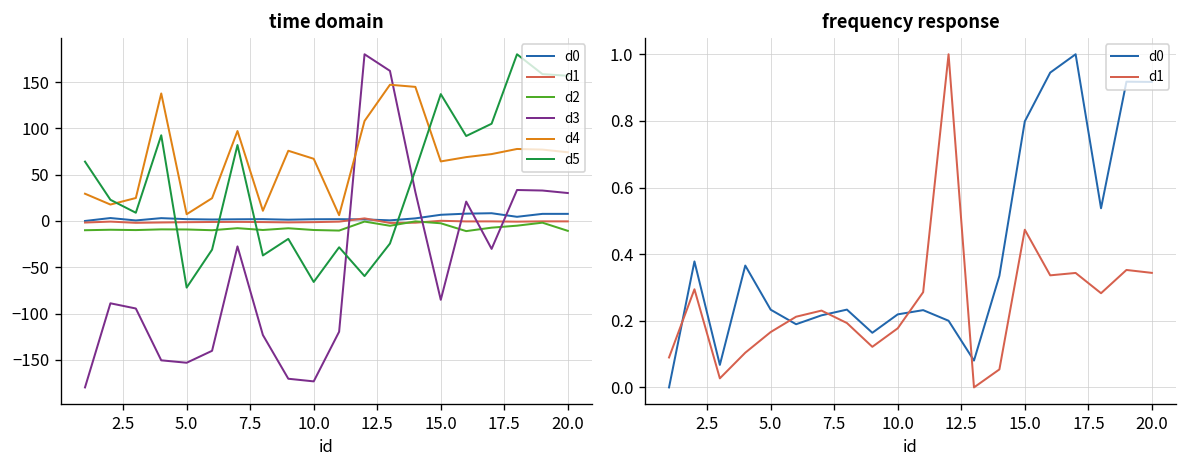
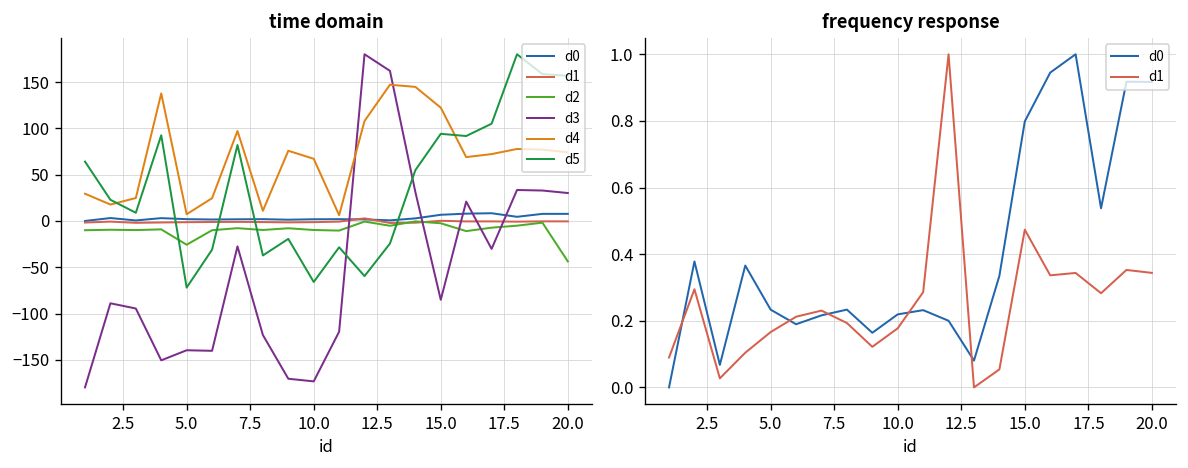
time domain, d2, 5.0: -10 -> -30
time domain, d3, 5.0: -150 -> -140
time domain, d4, 15.0: 60 -> 120
time domain, d5, 15.0: 140 -> 90
time domain, d2, 20.0: -10 -> -40
